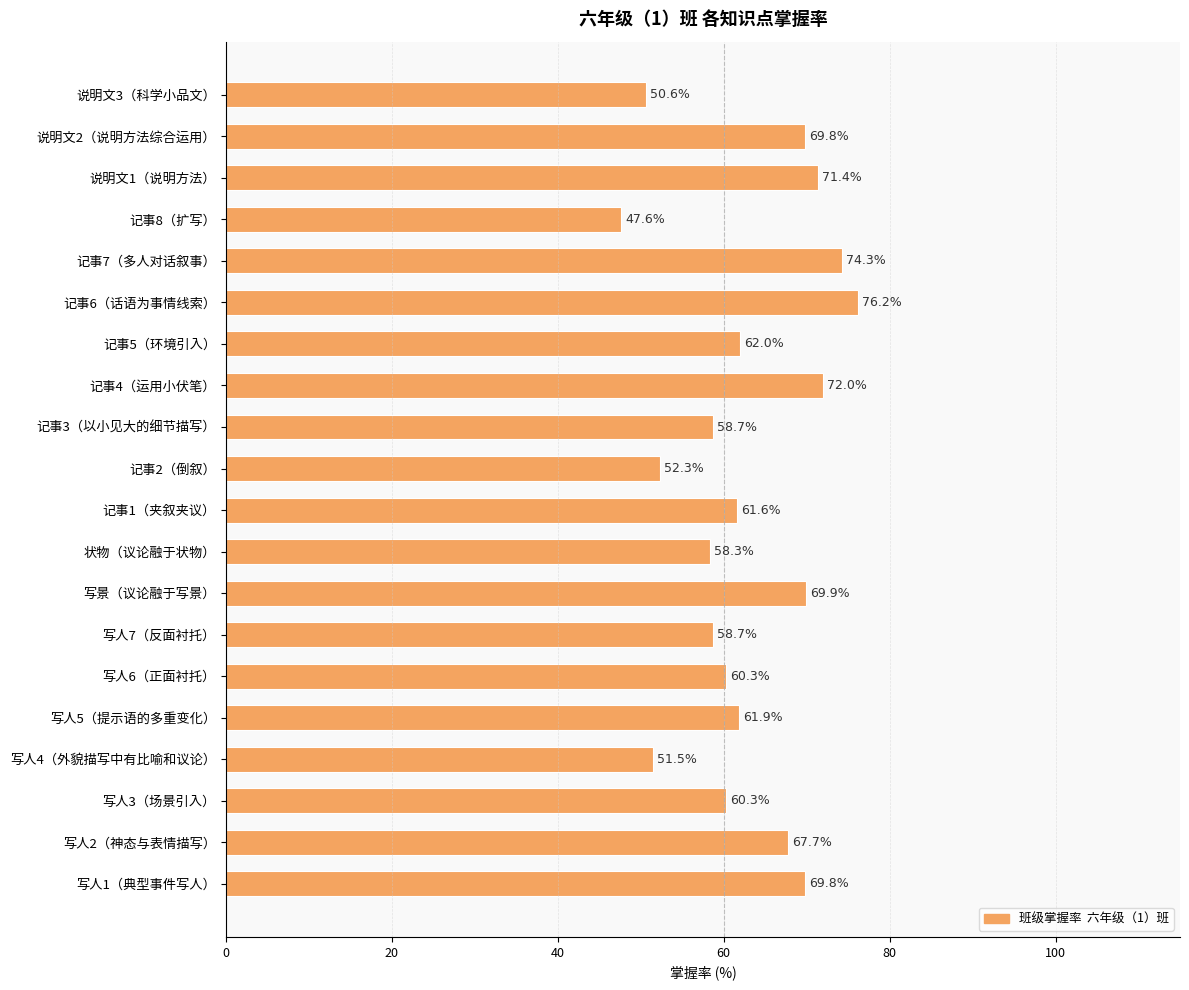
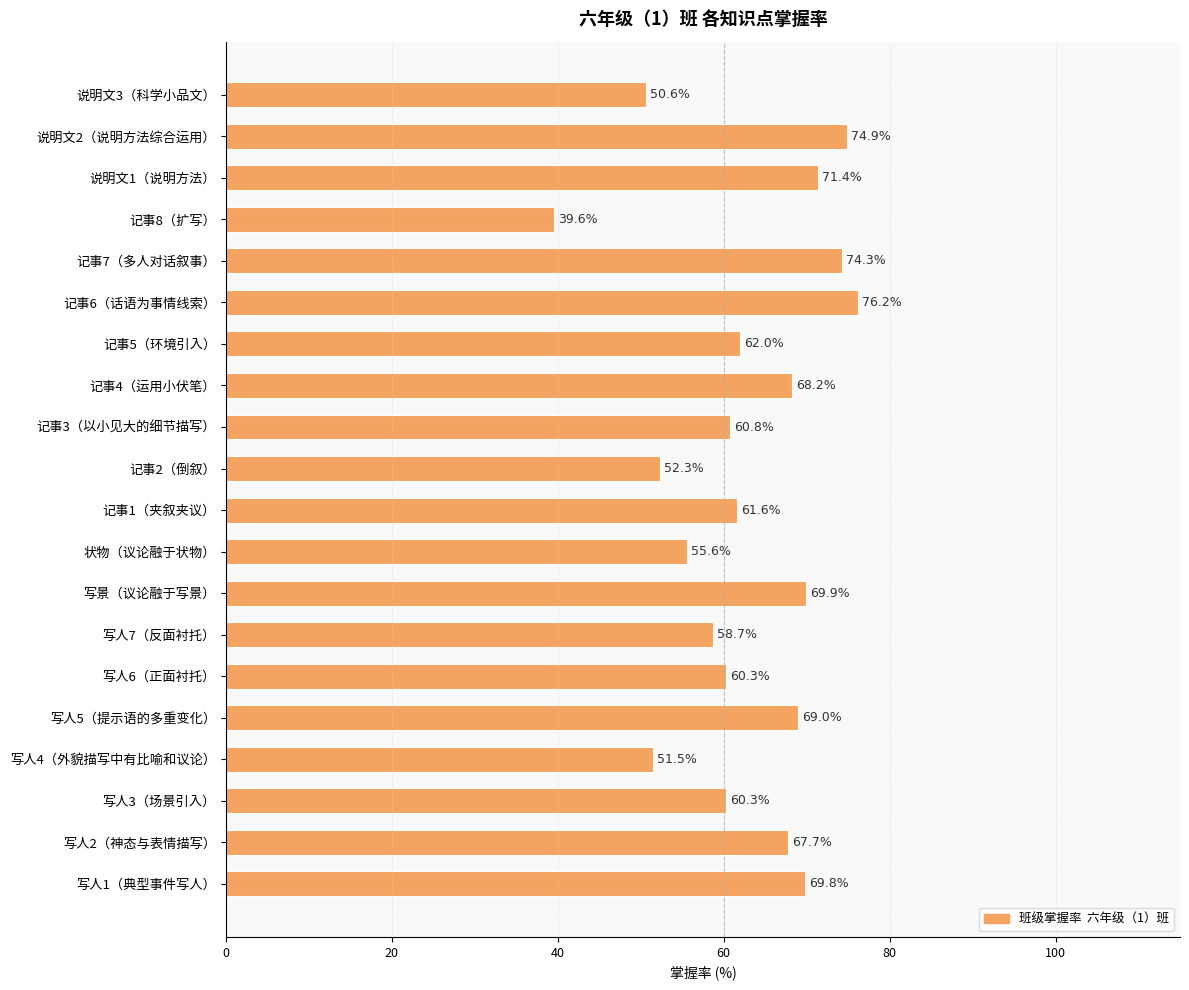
说明文2（说明方法综合运用）: 69.8% -> 74.9%
记事8（扩写）: 47.6% -> 39.6%
记事4（运用小伏笔）: 72.0% -> 68.2%
记事3（以小见大的细节描写）: 58.7% -> 60.8%
状物（议论融于状物）: 58.3% -> 55.6%
写人5（提示语的多重变化）: 61.9% -> 69.0%
